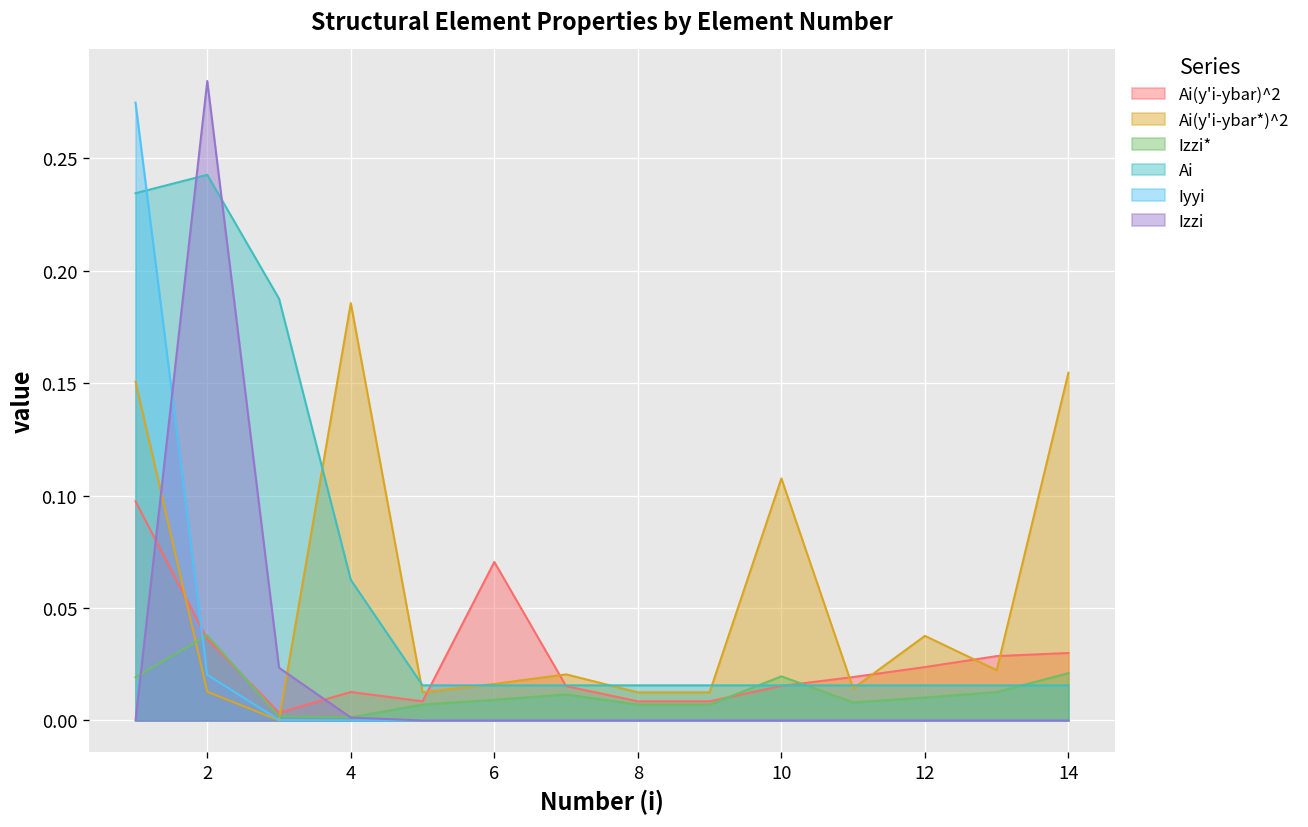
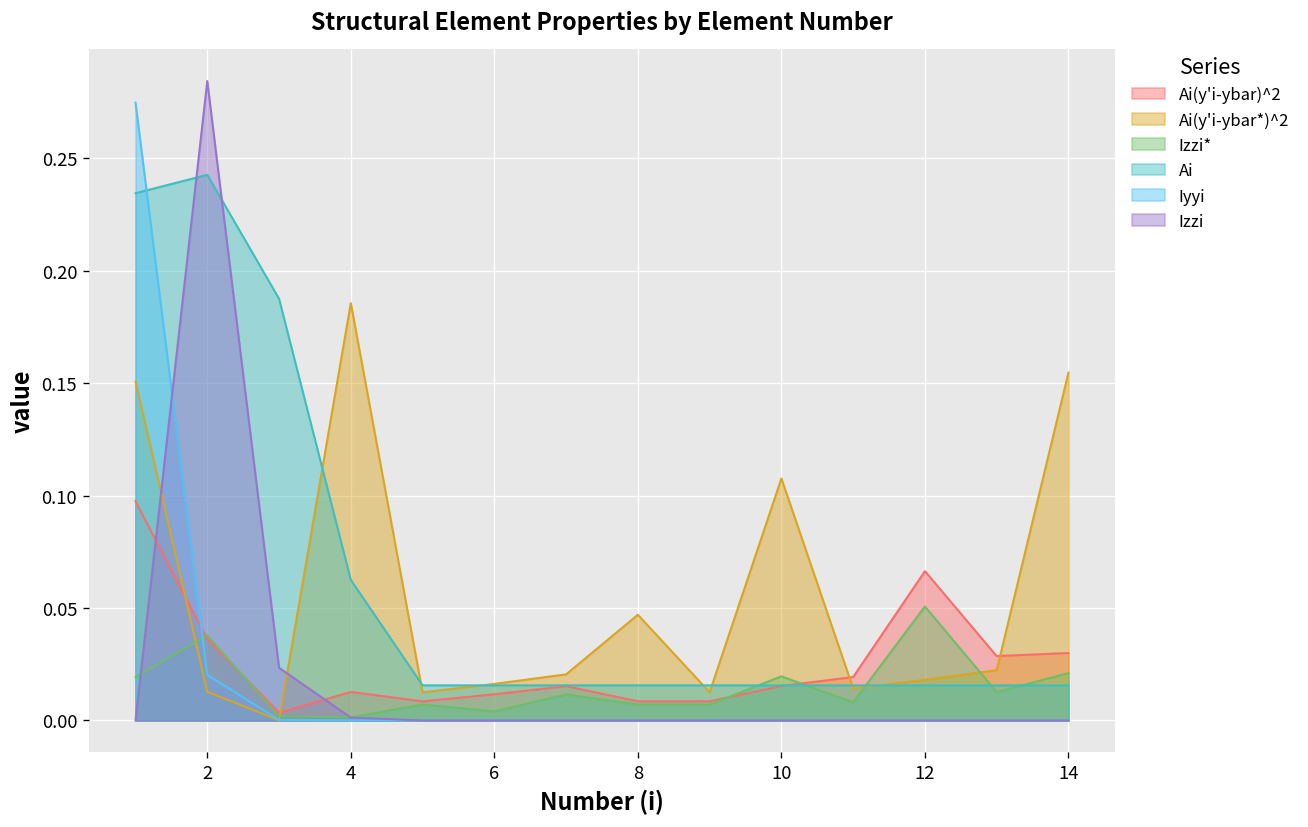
Ai(y'i-ybar)^2, 6: 0.070 -> 0.012
Izzi*, 6: 0.009 -> 0.004
Ai(y'i-ybar*)^2, 8: 0.013 -> 0.047
Ai(y'i-ybar)^2, 12: 0.024 -> 0.066
Ai(y'i-ybar*)^2, 12: 0.038 -> 0.018
Izzi*, 12: 0.010 -> 0.051
